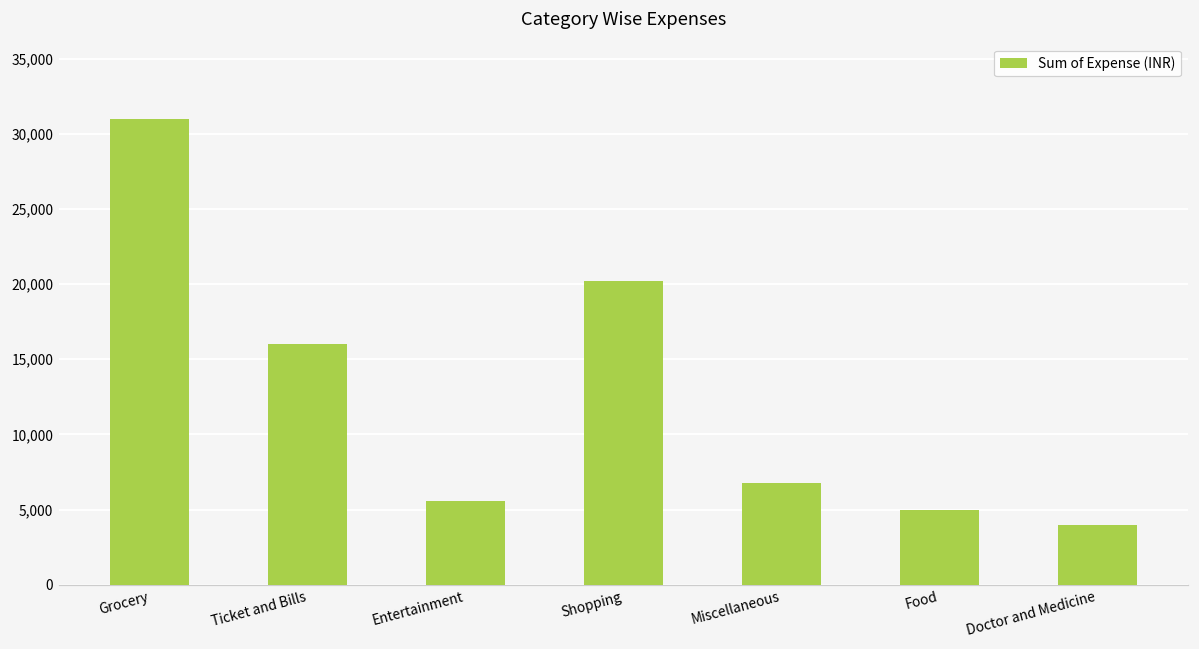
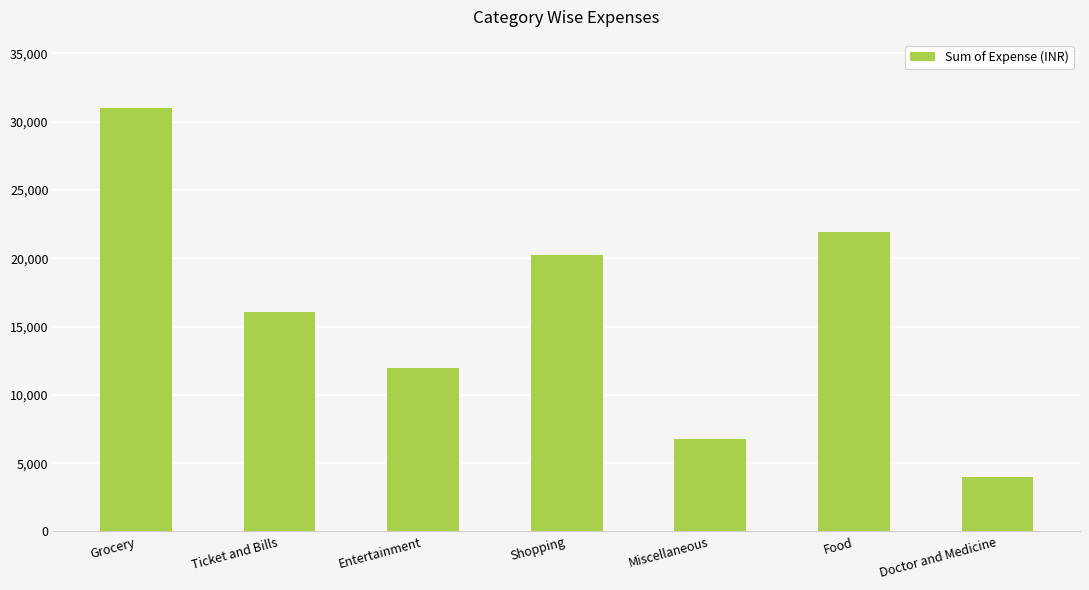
Entertainment: 5,600 -> 12,000
Food: 4,900 -> 21,900
